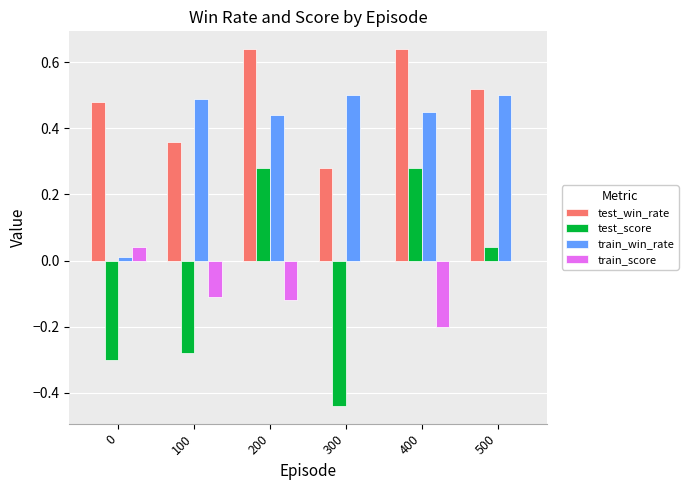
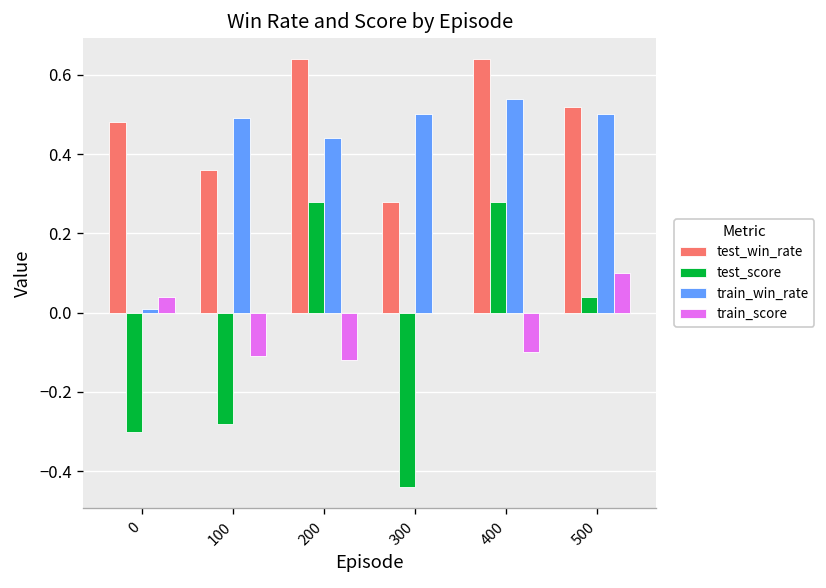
train_win_rate, 400: 0.45 -> 0.54
train_score, 400: -0.2 -> -0.1
train_score, 500: 0.0 -> 0.1
